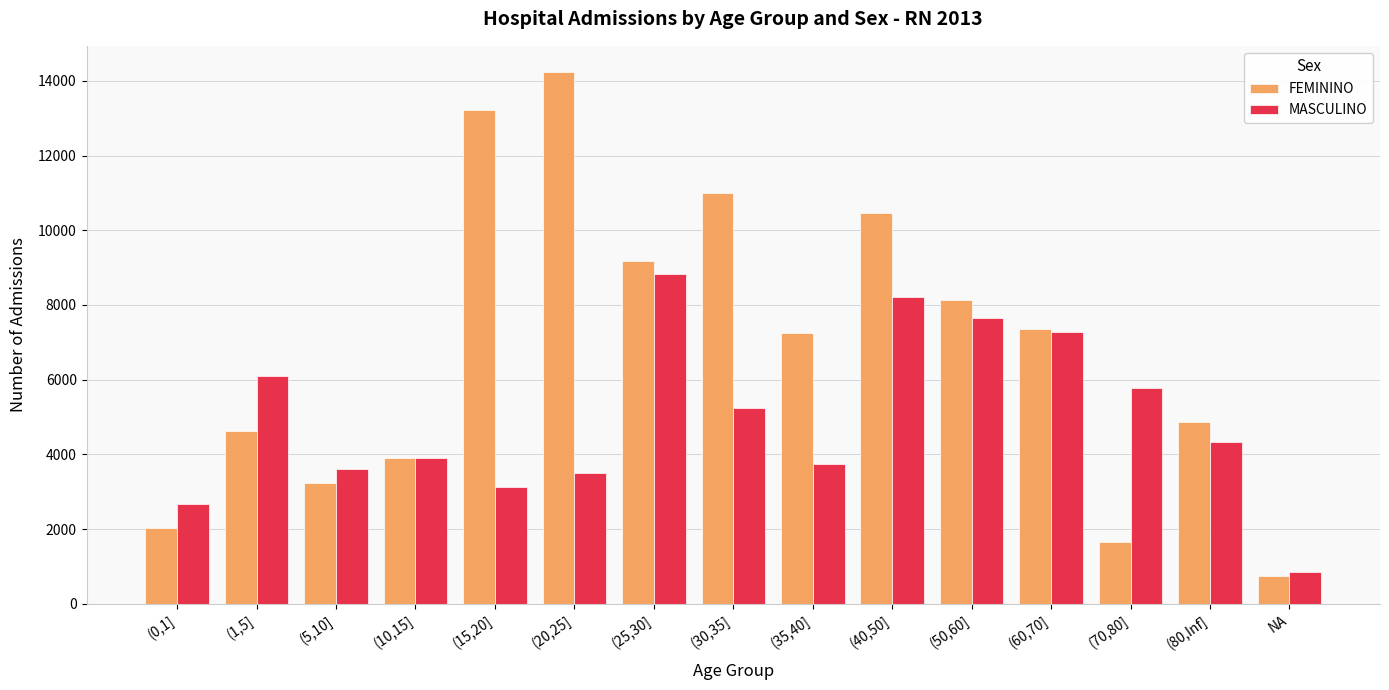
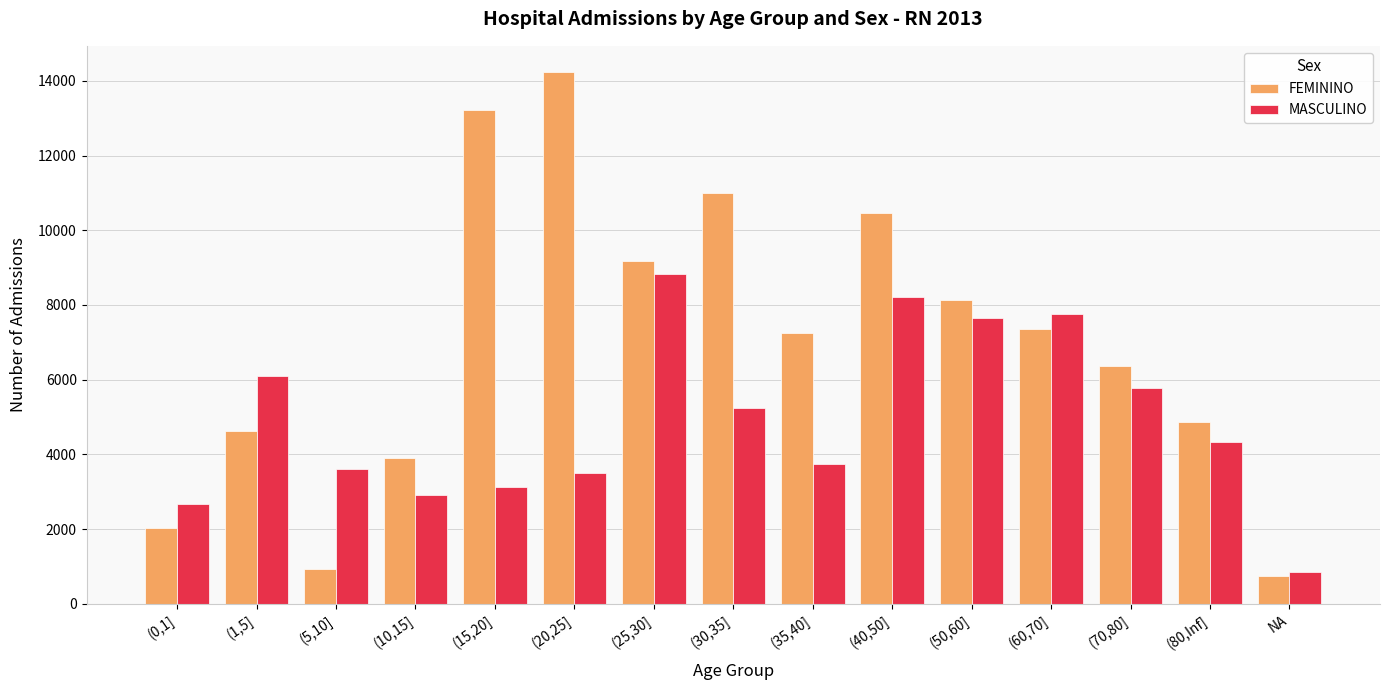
FEMININO, (5,10]: 3200 -> 900
MASCULINO, (10,15]: 3900 -> 2900
MASCULINO, (60,70]: 7300 -> 7800
FEMININO, (70,80]: 1600 -> 6400
